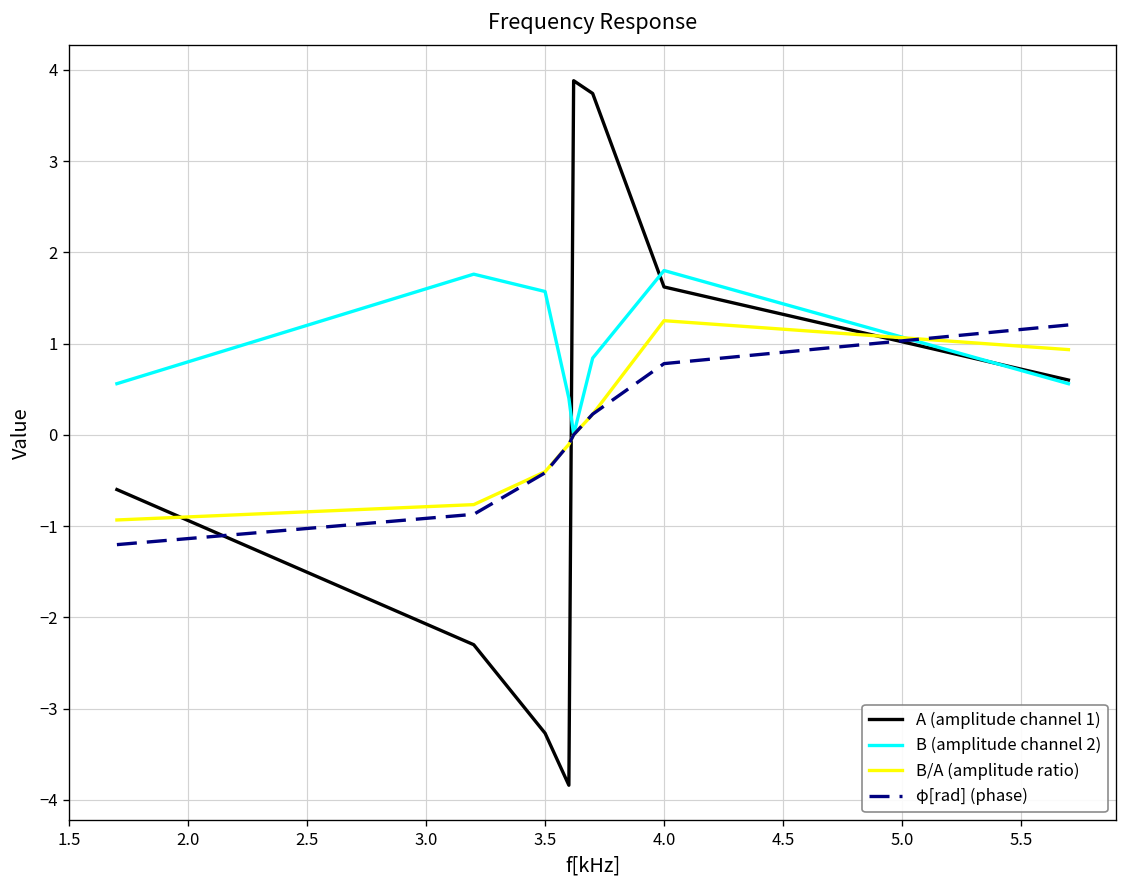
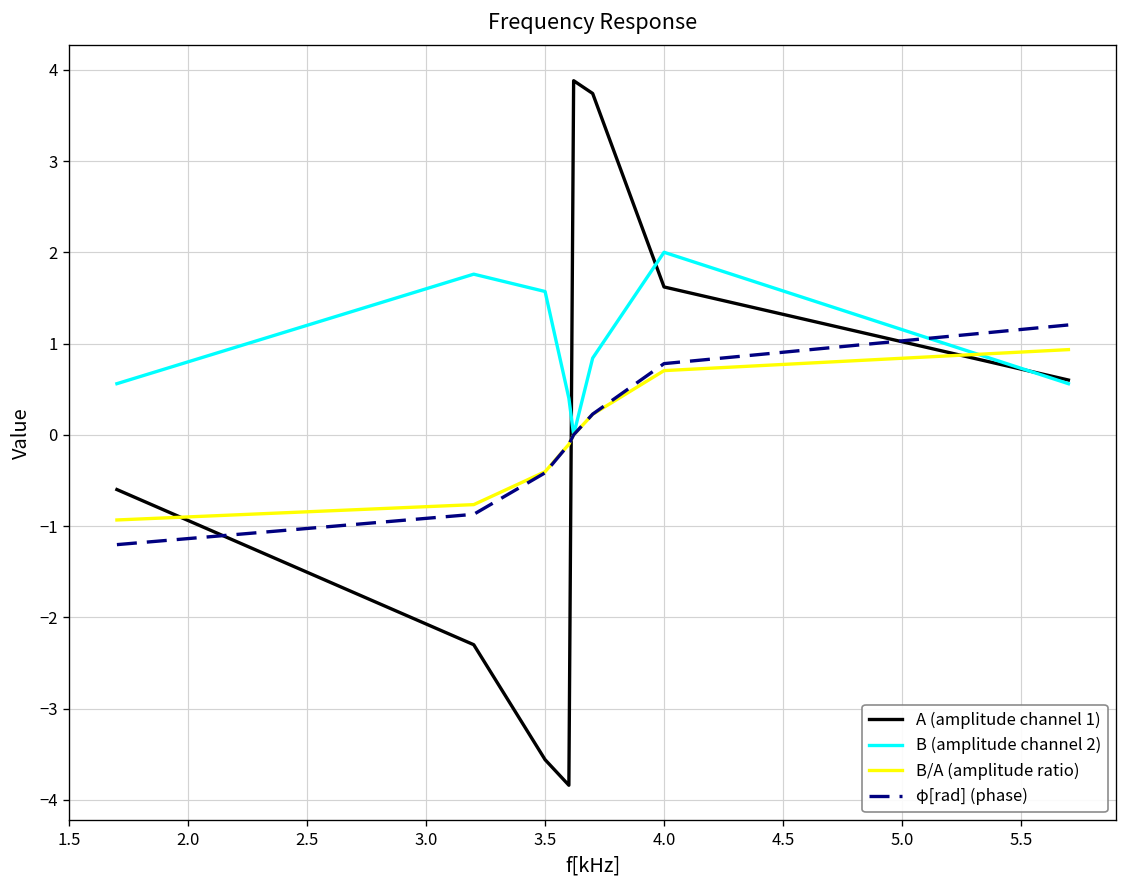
A (amplitude channel 1), 3.5: -3.3 -> -3.6
B (amplitude channel 2), 4.0: 1.8 -> 2.0
B/A (amplitude ratio), 4.0: 1.3 -> 0.7
